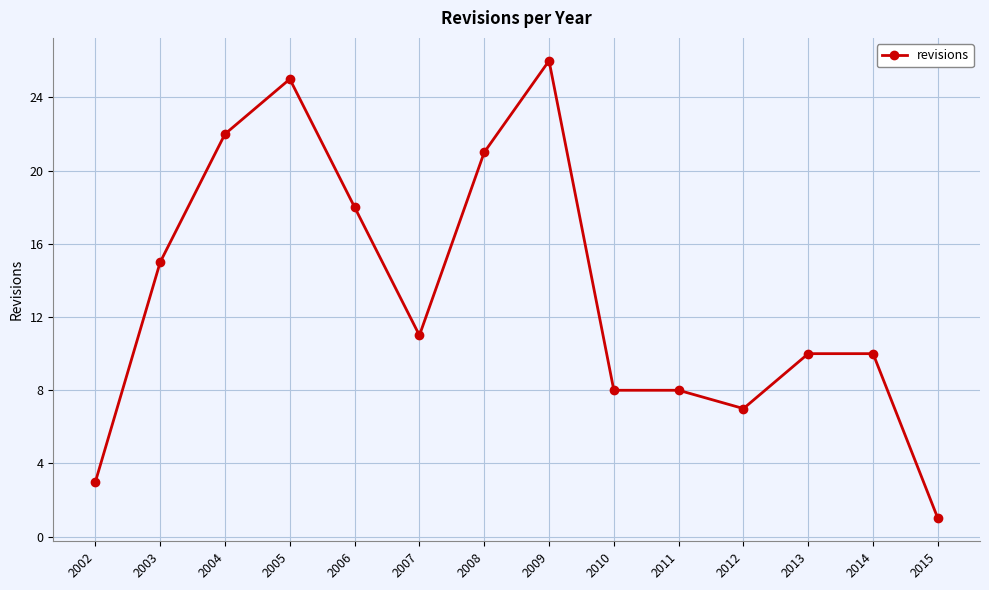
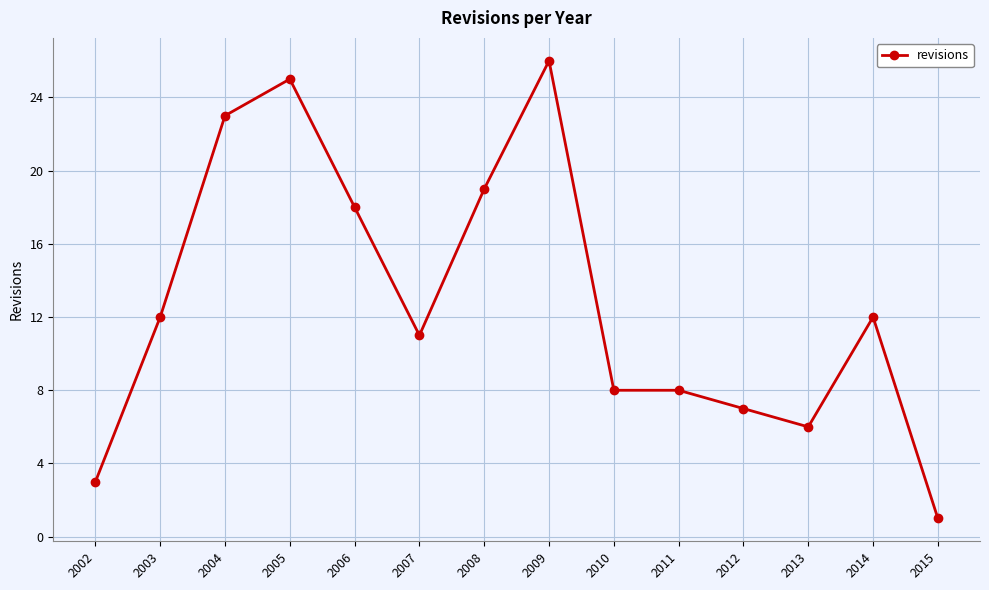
2003: 15 -> 12
2004: 22 -> 23
2008: 21 -> 19
2013: 10 -> 6
2014: 10 -> 12
